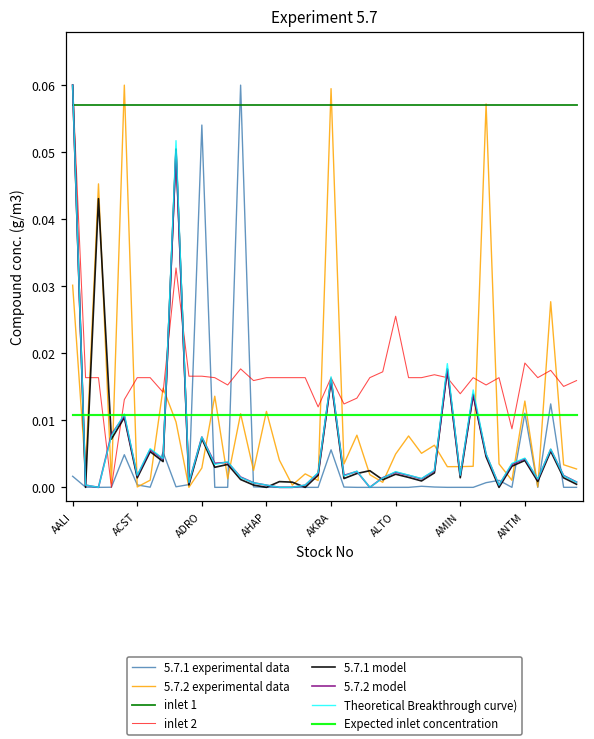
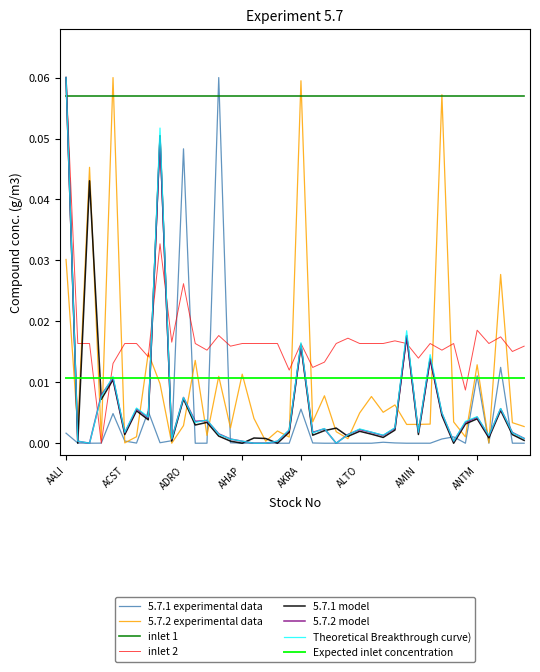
5.7.1 experimental data, ADRO: 0.054 -> 0.048
inlet 2, ADRO: 0.017 -> 0.026
inlet 2, ALTO: 0.026 -> 0.016
